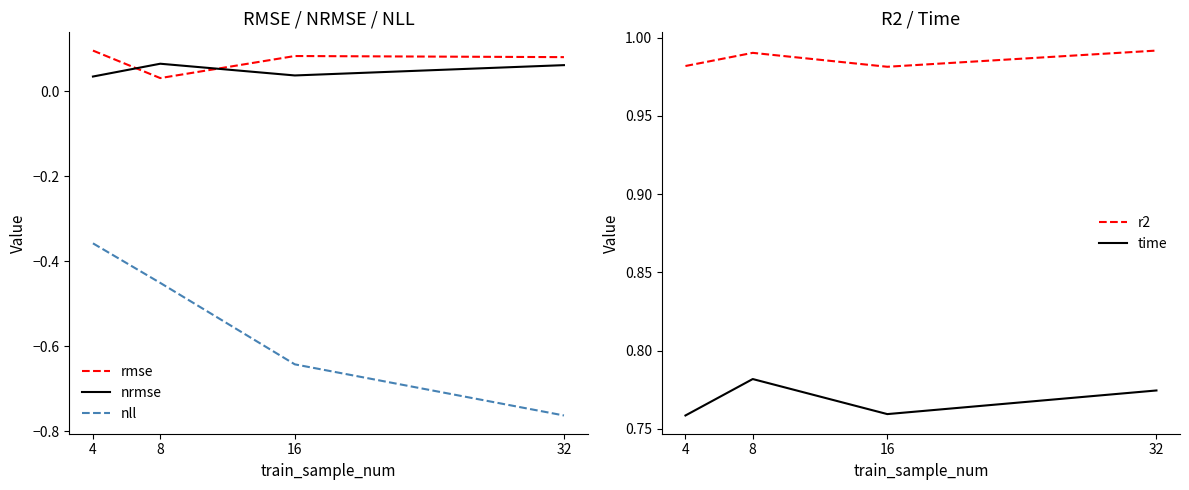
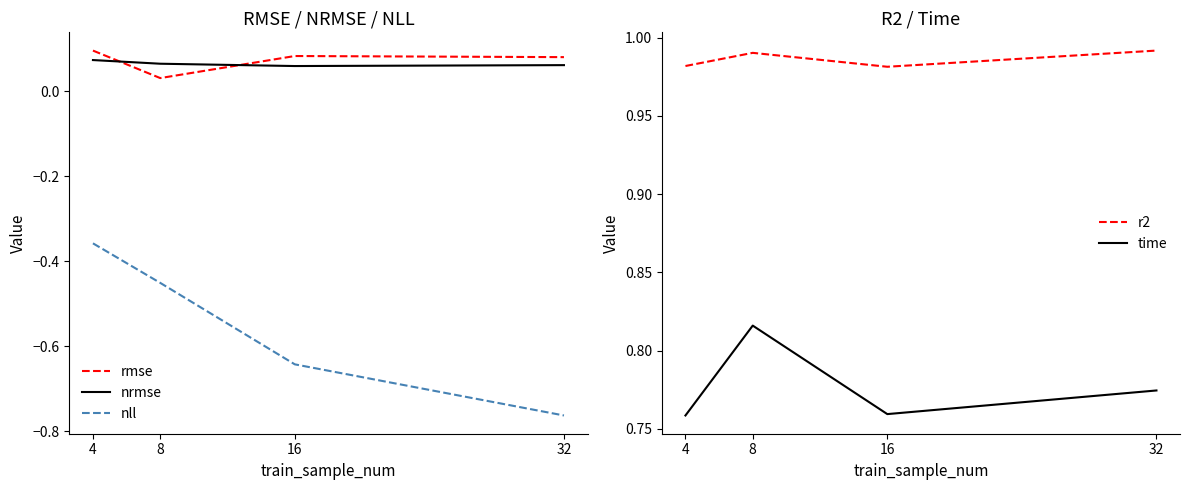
RMSE / NRMSE / NLL, nrmse, 4: 0.04 -> 0.07
RMSE / NRMSE / NLL, nrmse, 16: 0.04 -> 0.06
R2 / Time, time, 8: 0.782 -> 0.816
